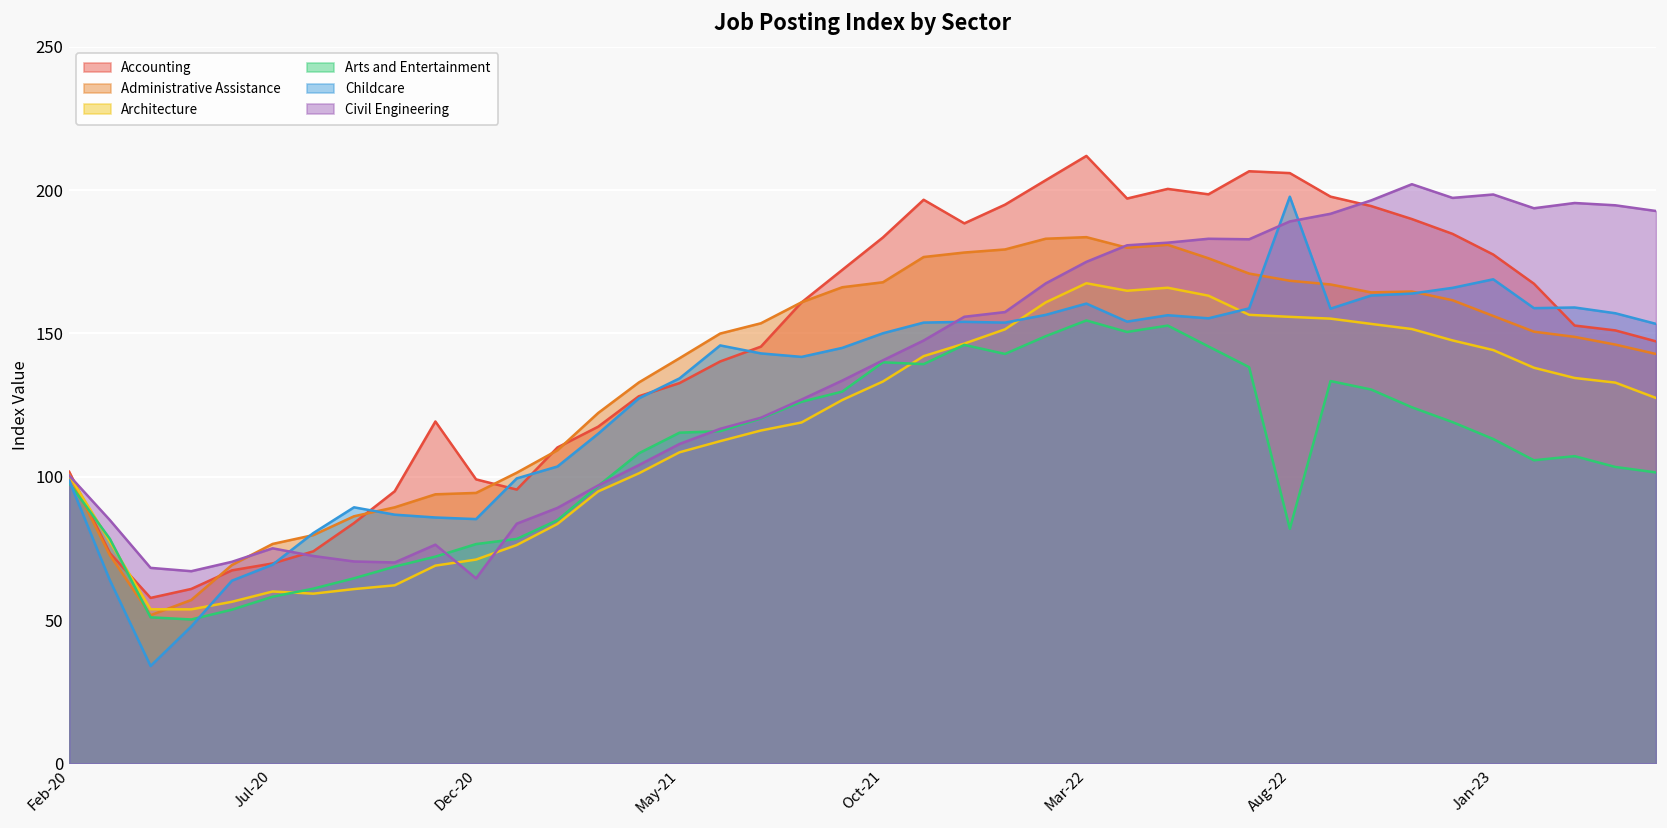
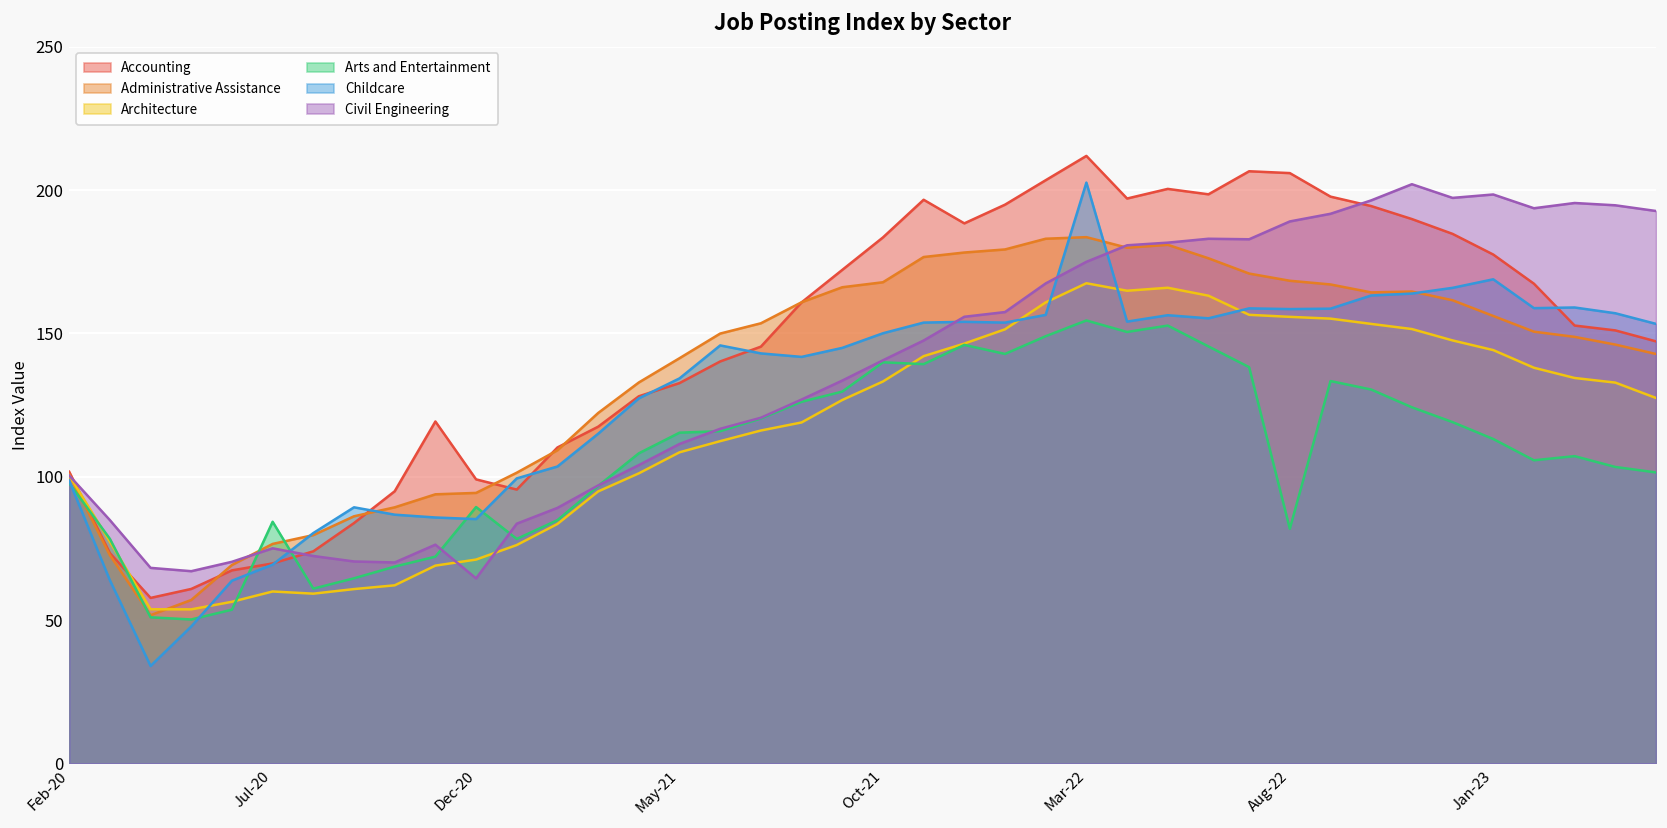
Arts and Entertainment, Jul-20: 58 -> 84
Arts and Entertainment, Dec-20: 77 -> 89
Childcare, Mar-22: 160 -> 203
Childcare, Aug-22: 198 -> 158
